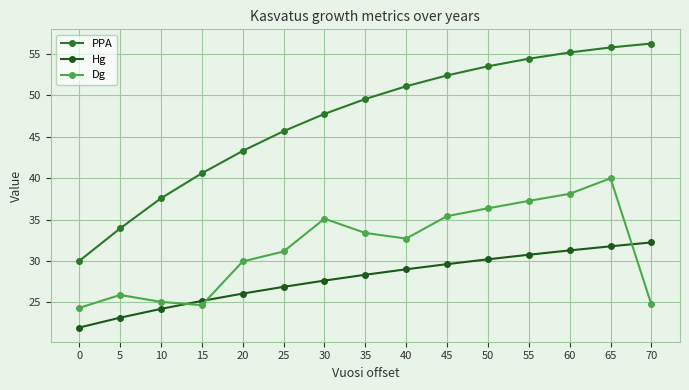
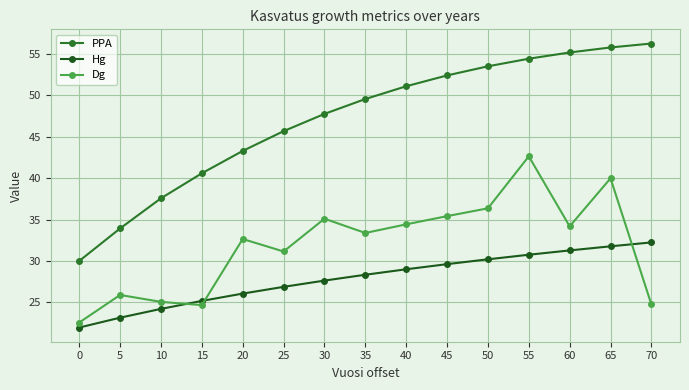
Dg, 0: 24 -> 23
Dg, 20: 30 -> 33
Dg, 40: 33 -> 34
Dg, 55: 37 -> 43
Dg, 60: 38 -> 34
